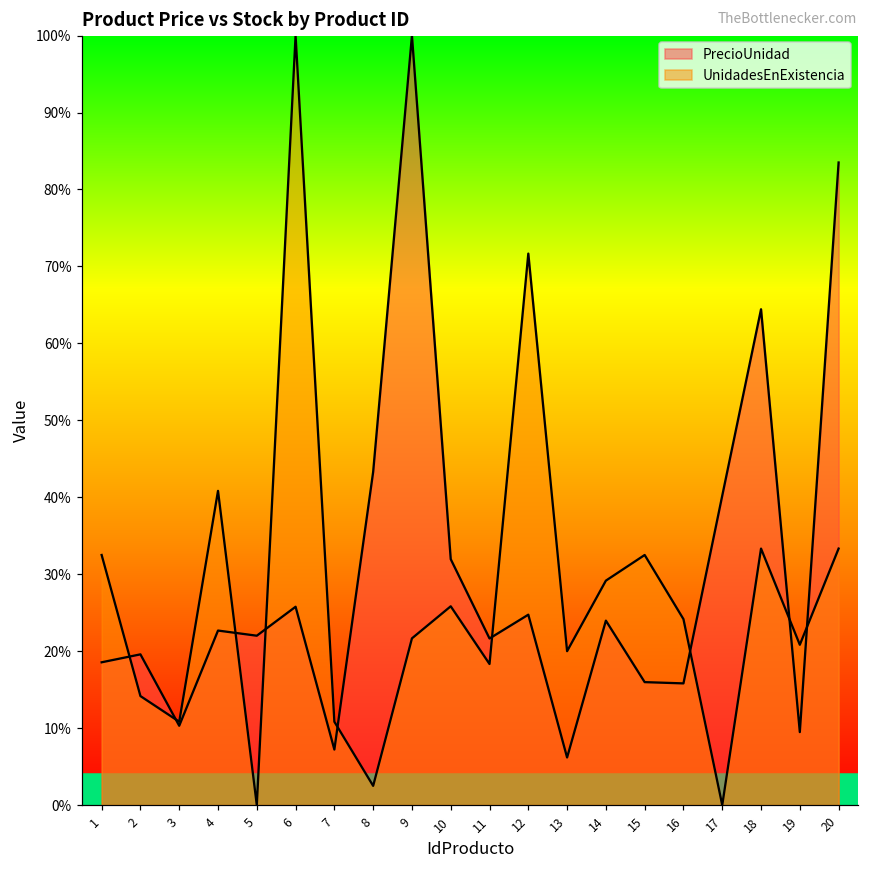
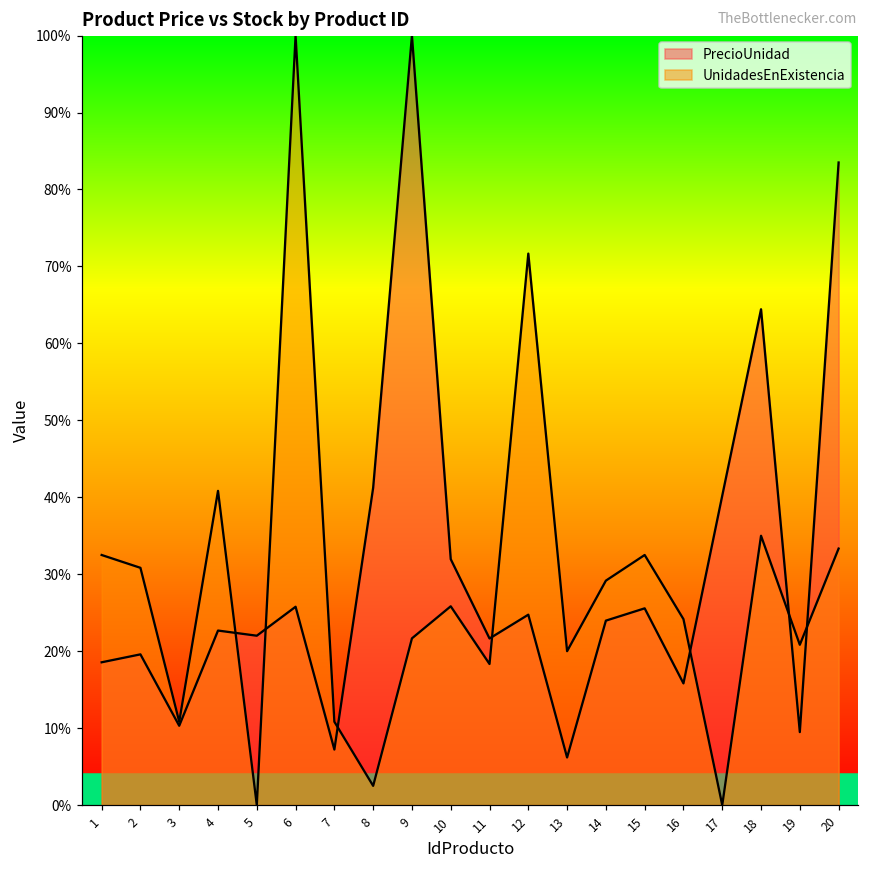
UnidadesEnExistencia, 2: 14% -> 31%
PrecioUnidad, 8: 43% -> 41%
PrecioUnidad, 15: 16% -> 26%
UnidadesEnExistencia, 18: 33% -> 35%
